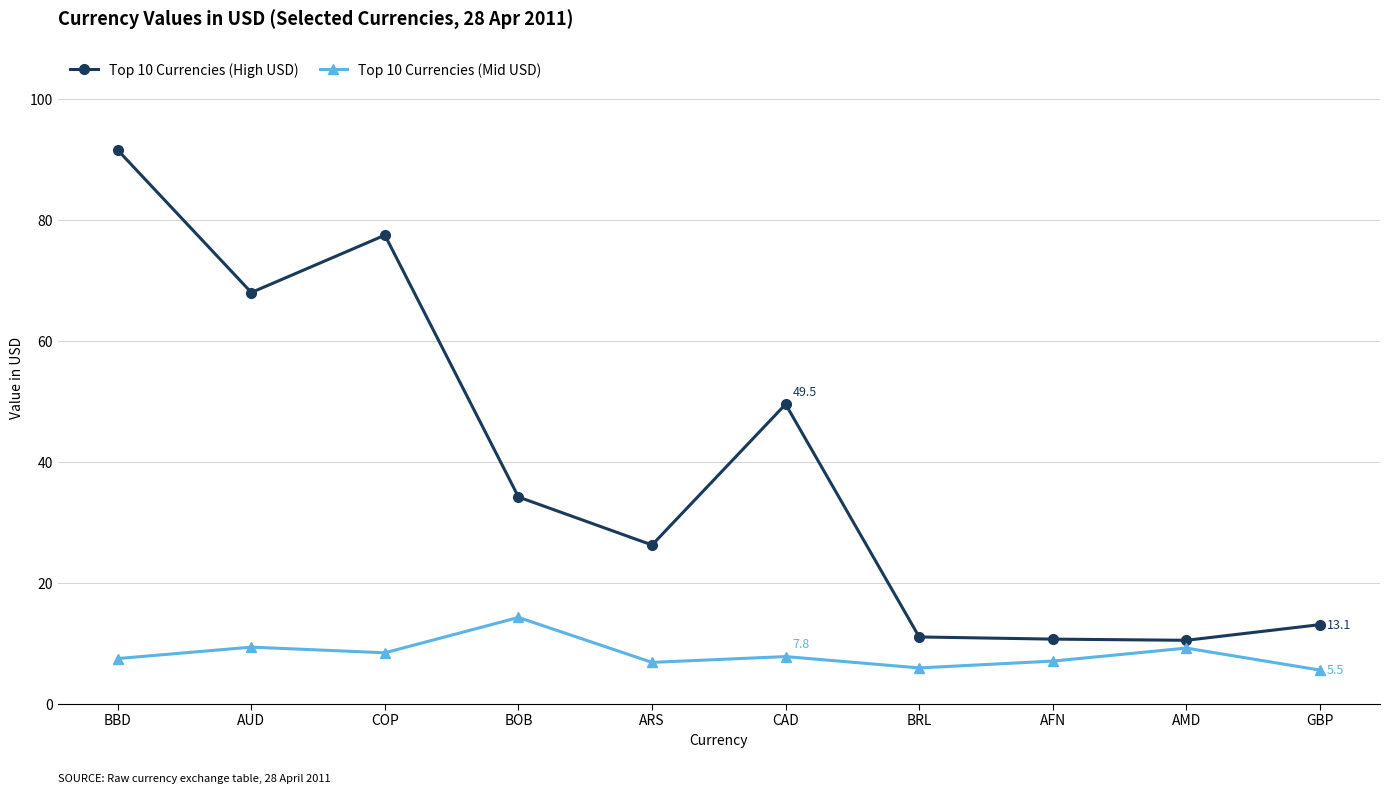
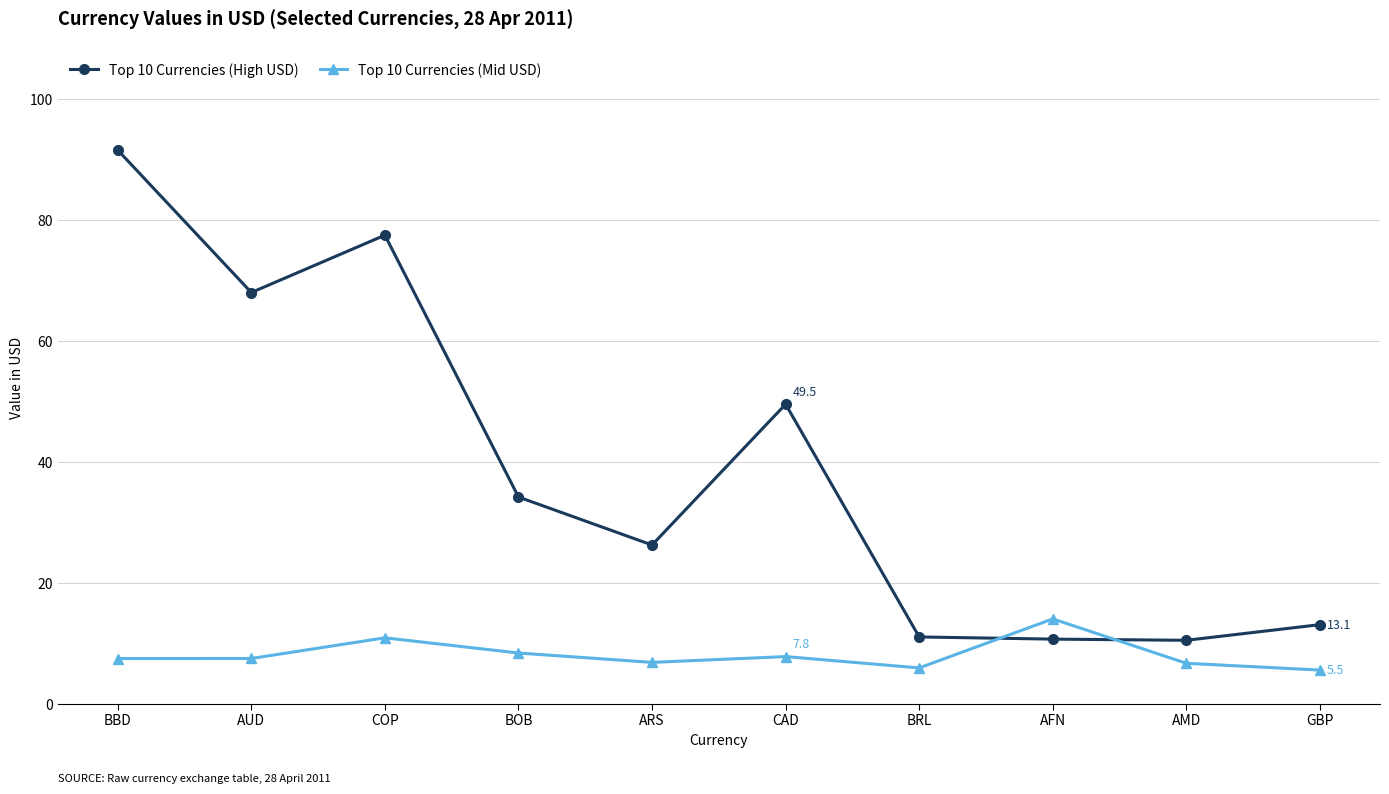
Top 10 Currencies (Mid USD), AUD: 9 -> 7
Top 10 Currencies (Mid USD), COP: 8 -> 11
Top 10 Currencies (Mid USD), BOB: 14 -> 8
Top 10 Currencies (Mid USD), AFN: 7 -> 14
Top 10 Currencies (Mid USD), AMD: 9 -> 7
